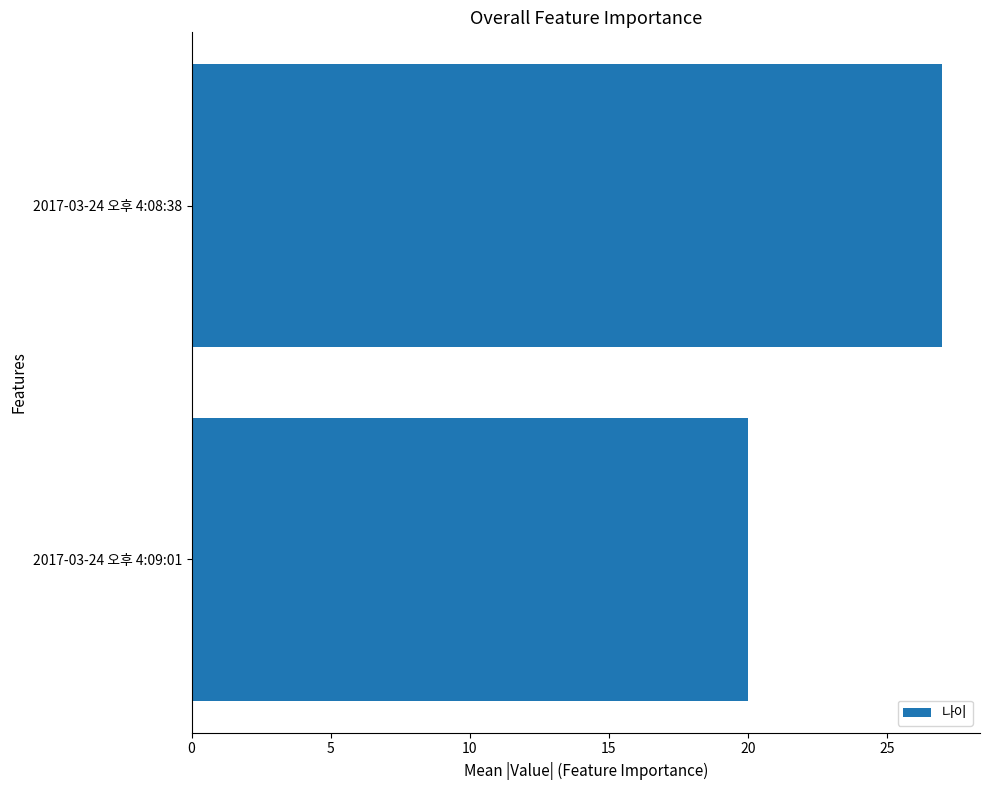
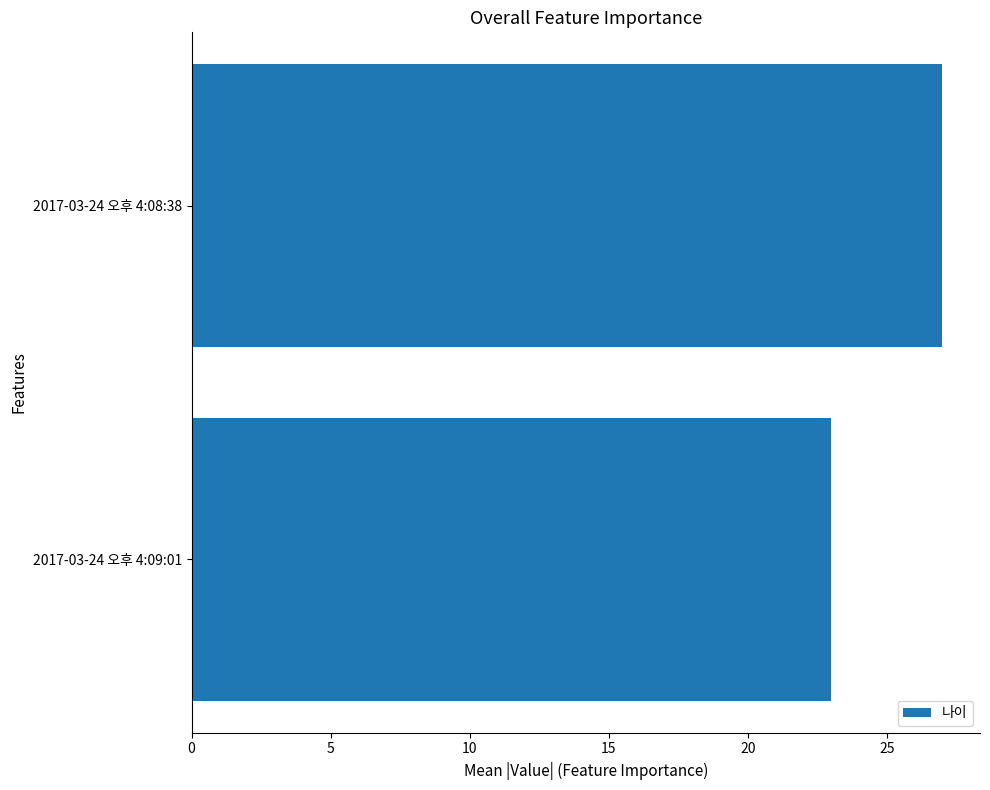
2017-03-24 오후 4:09:01: 20 -> 23
